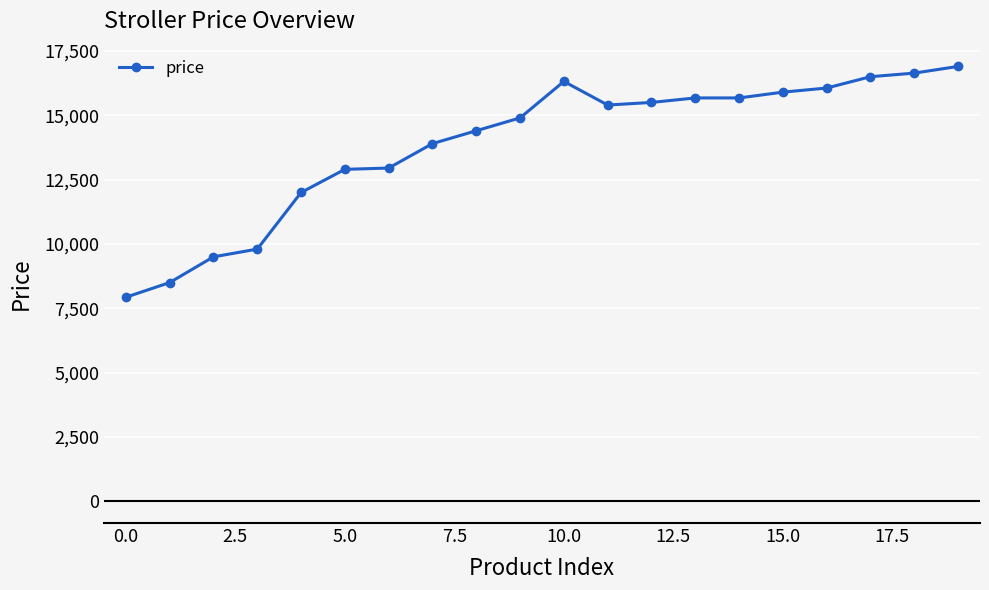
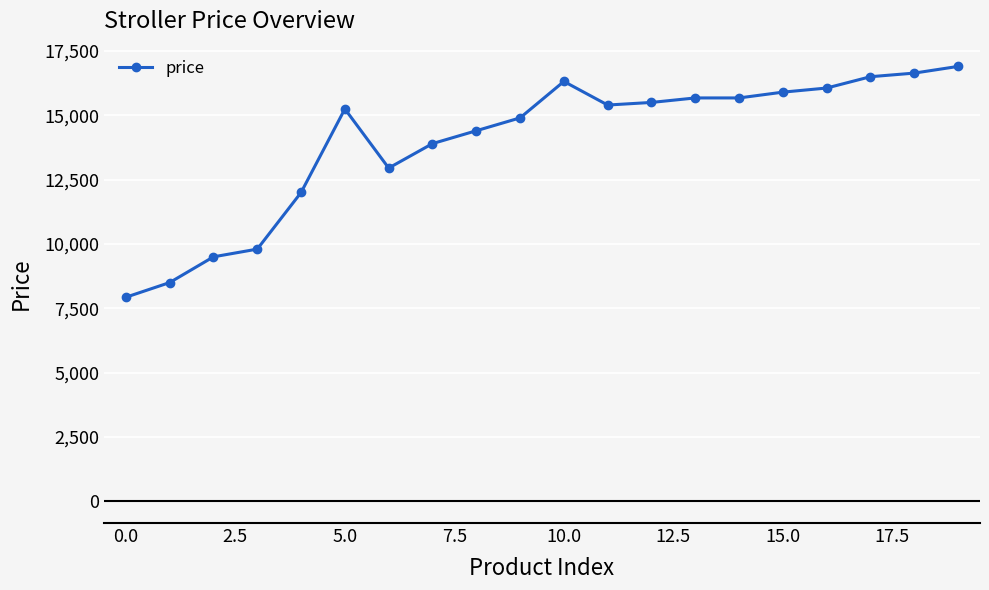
5.0: 12,900 -> 15,200
